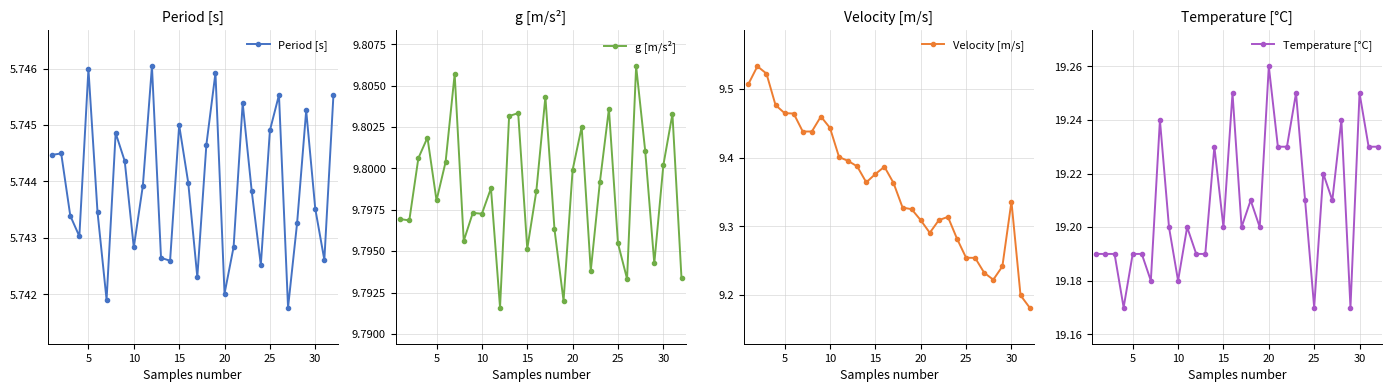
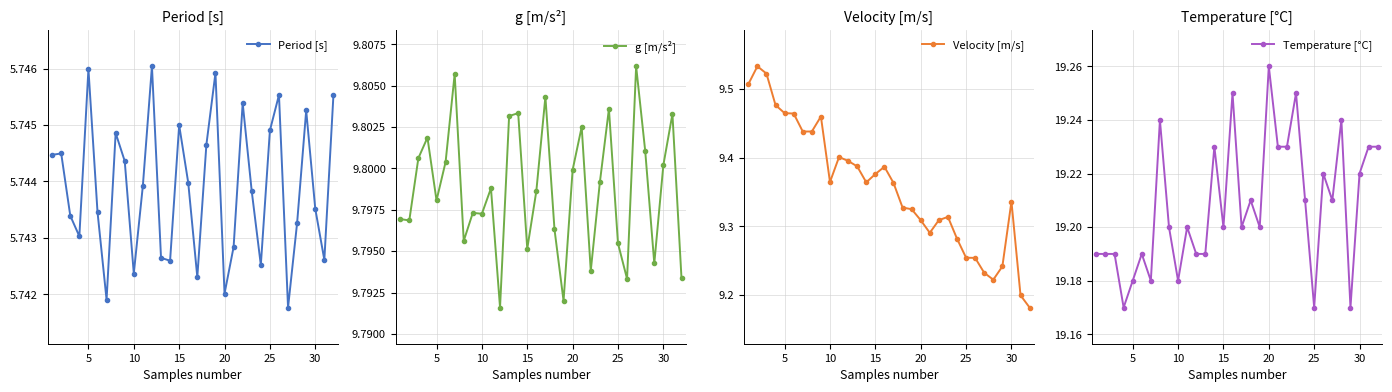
Period [s], 10: 5.7428 -> 5.7424
Velocity [m/s], 10: 9.44 -> 9.36
Temperature [°C], 5: 19.19 -> 19.18
Temperature [°C], 30: 19.25 -> 19.22
